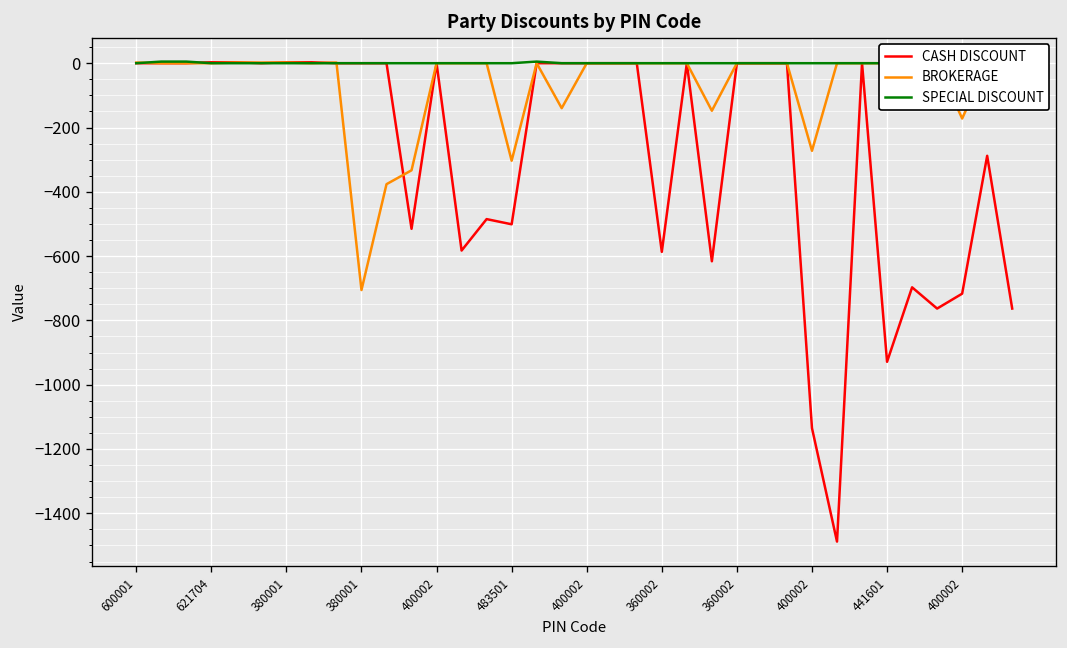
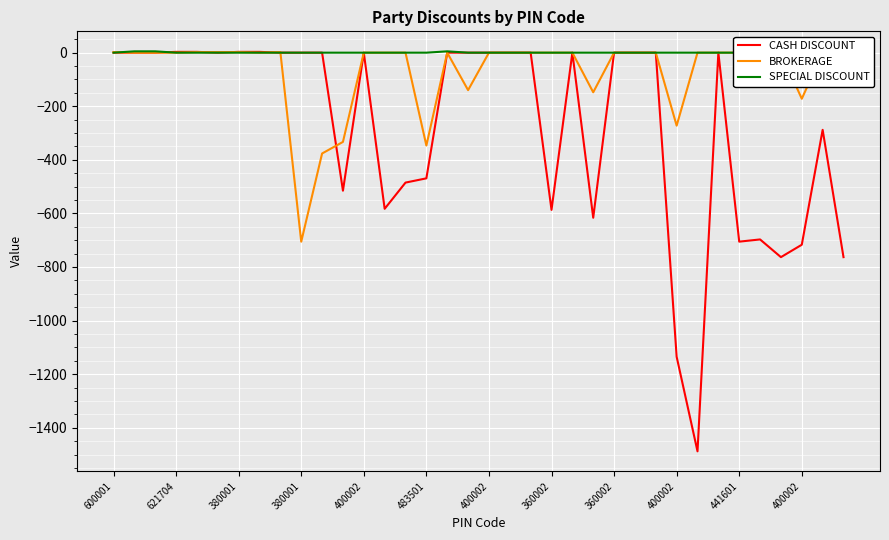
CASH DISCOUNT, 483501: -500 -> -470
BROKERAGE, 483501: -300 -> -350
CASH DISCOUNT, 441601: -930 -> -710
